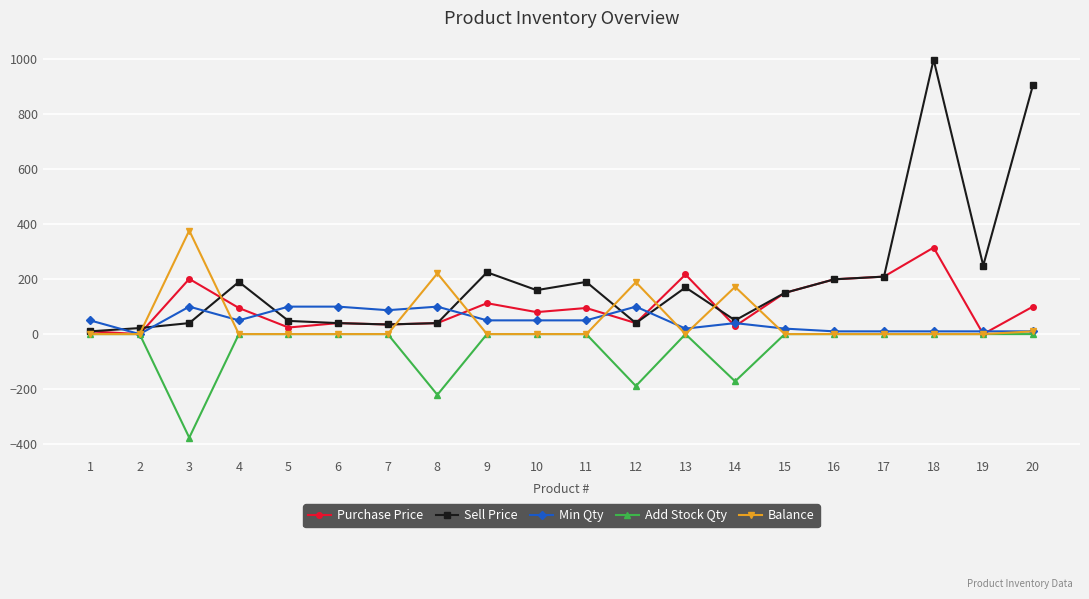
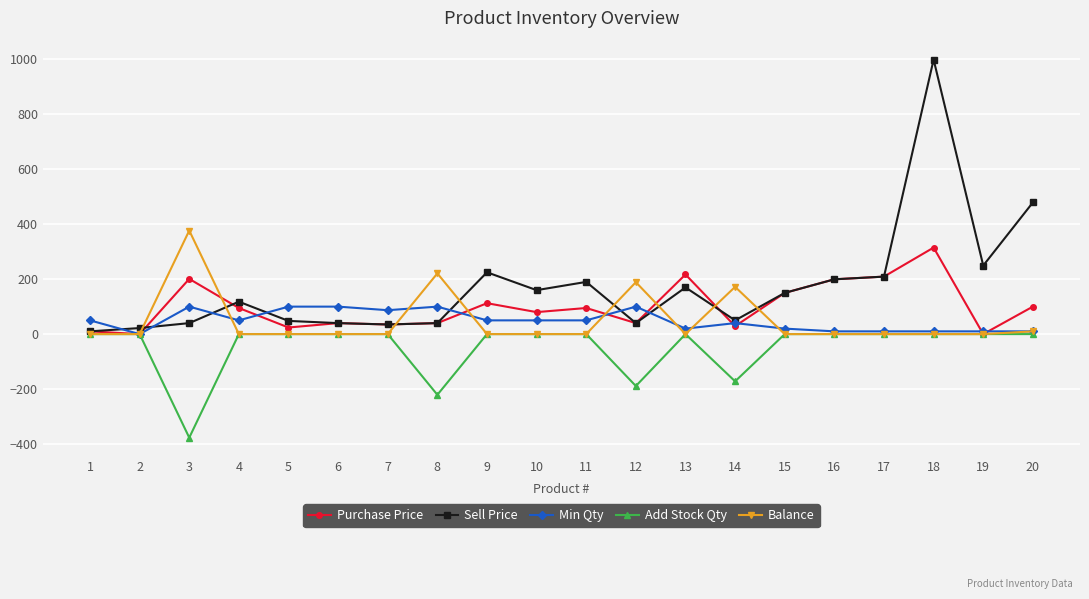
Sell Price, 4: 190 -> 120
Sell Price, 20: 910 -> 480
